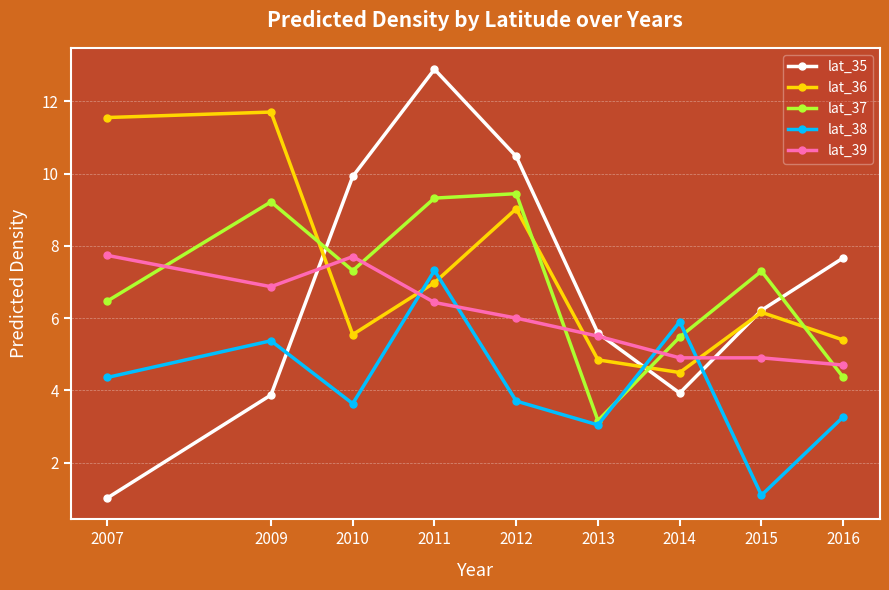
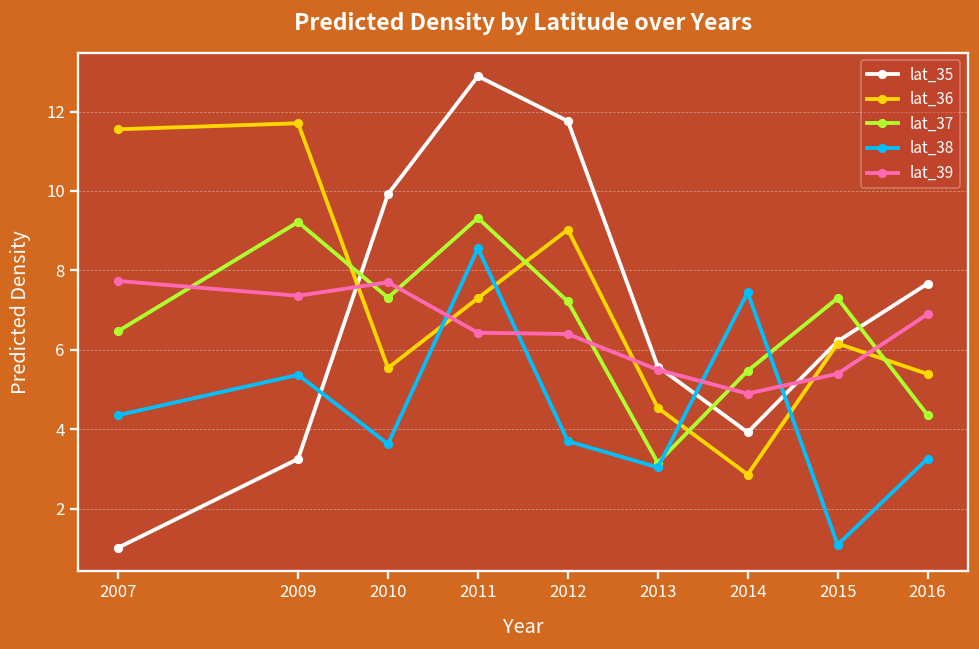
lat_35, 2009: 3.9 -> 3.3
lat_39, 2009: 6.9 -> 7.4
lat_36, 2011: 7.0 -> 7.3
lat_38, 2011: 7.3 -> 8.6
lat_35, 2012: 10.5 -> 11.8
lat_37, 2012: 9.4 -> 7.2
lat_39, 2012: 6.0 -> 6.4
lat_36, 2013: 4.8 -> 4.5
lat_36, 2014: 4.5 -> 2.9
lat_38, 2014: 5.9 -> 7.4
lat_39, 2015: 4.9 -> 5.4
lat_39, 2016: 4.7 -> 6.9
